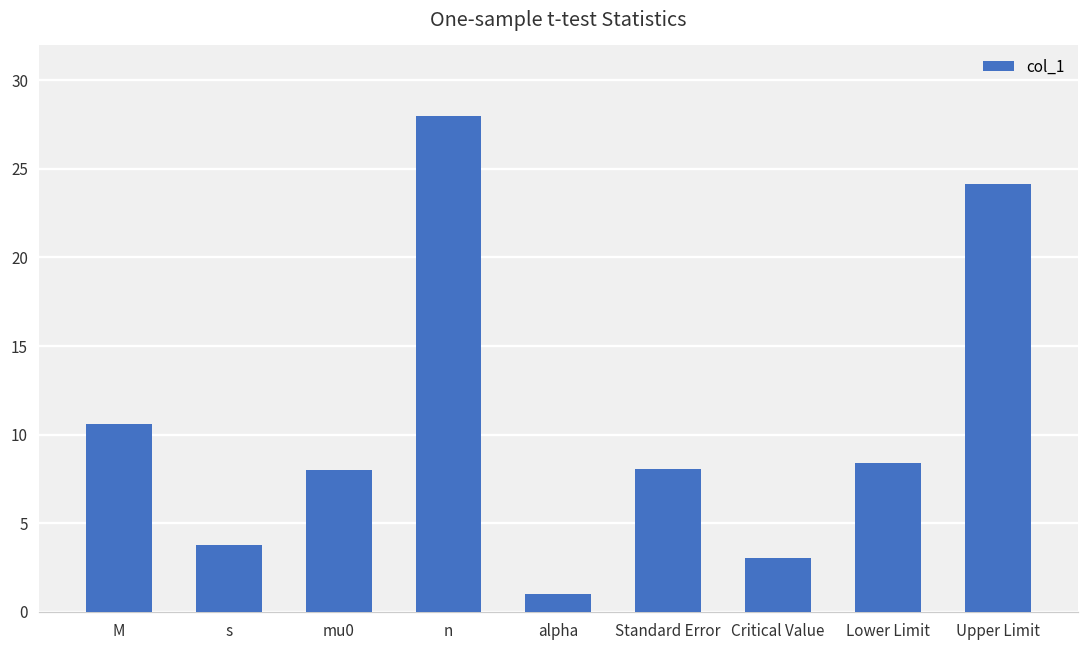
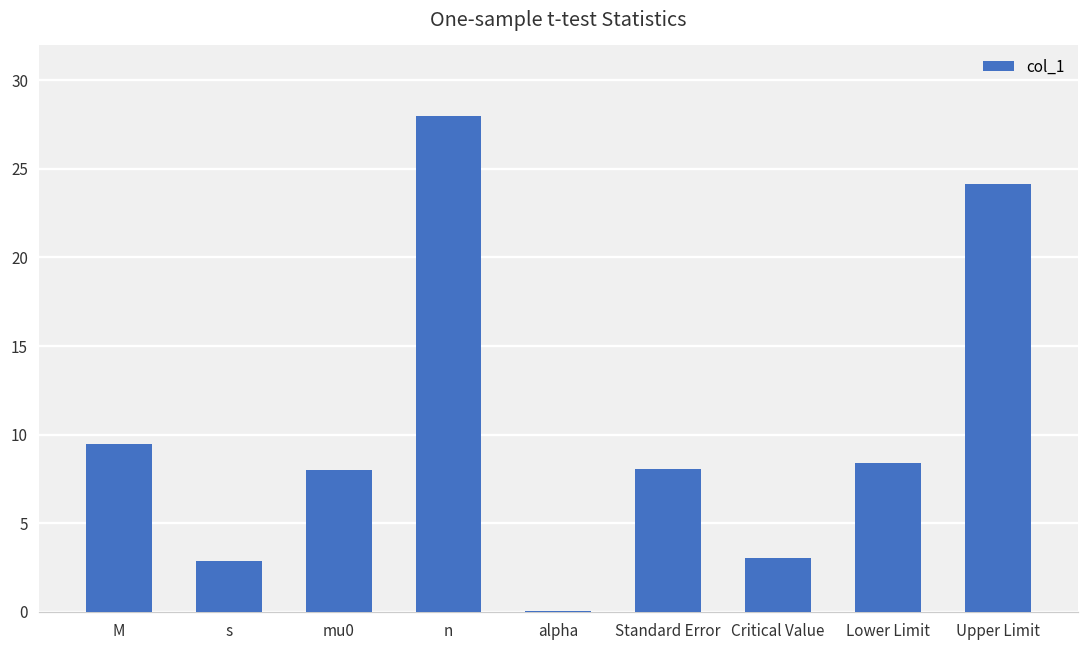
M: 10.6 -> 9.5
s: 3.8 -> 2.9
alpha: 1.0 -> 0.1
